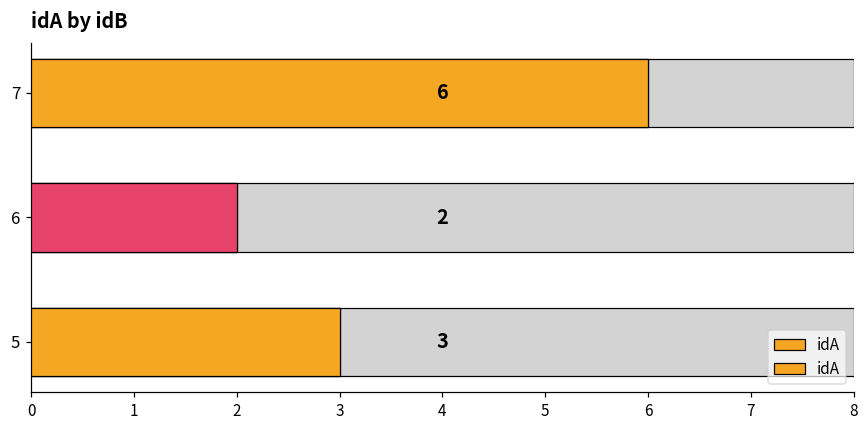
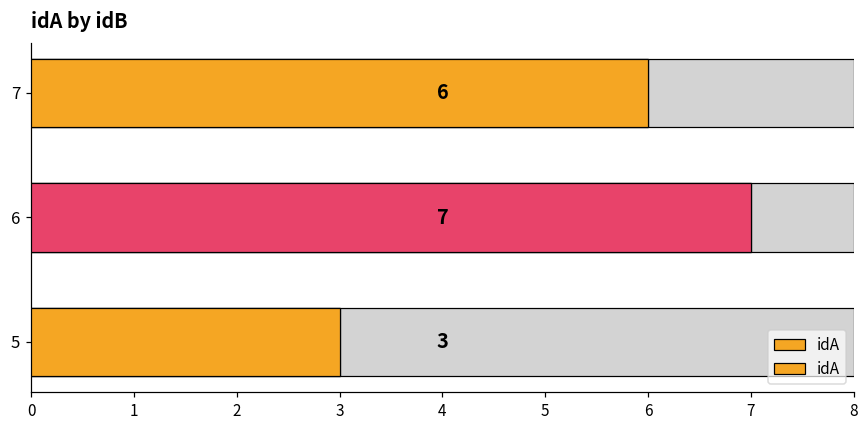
idA, 6: 2 -> 7
